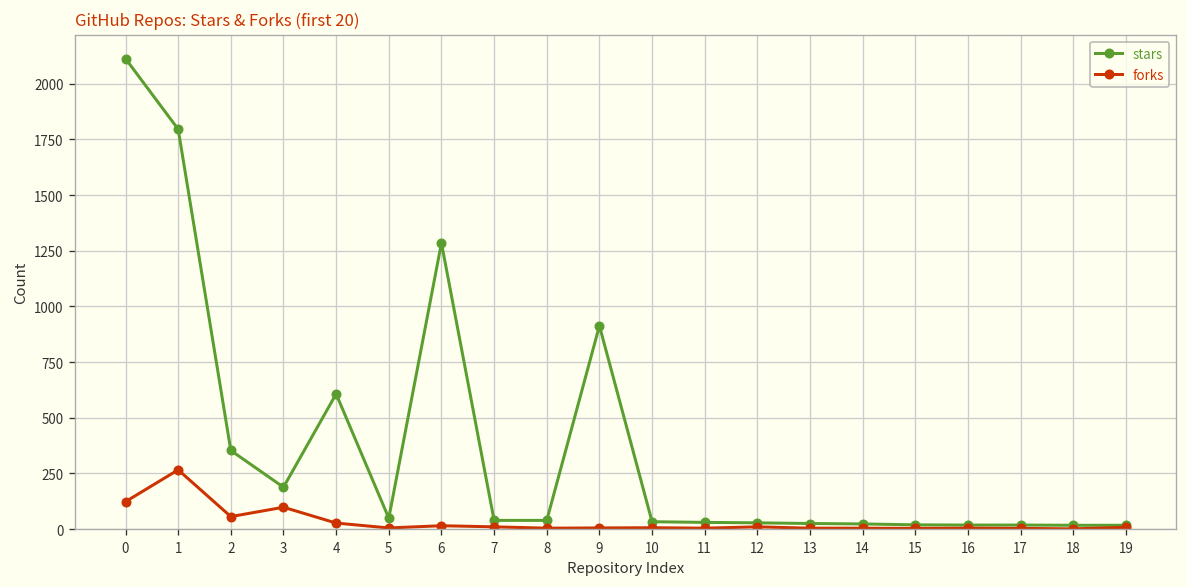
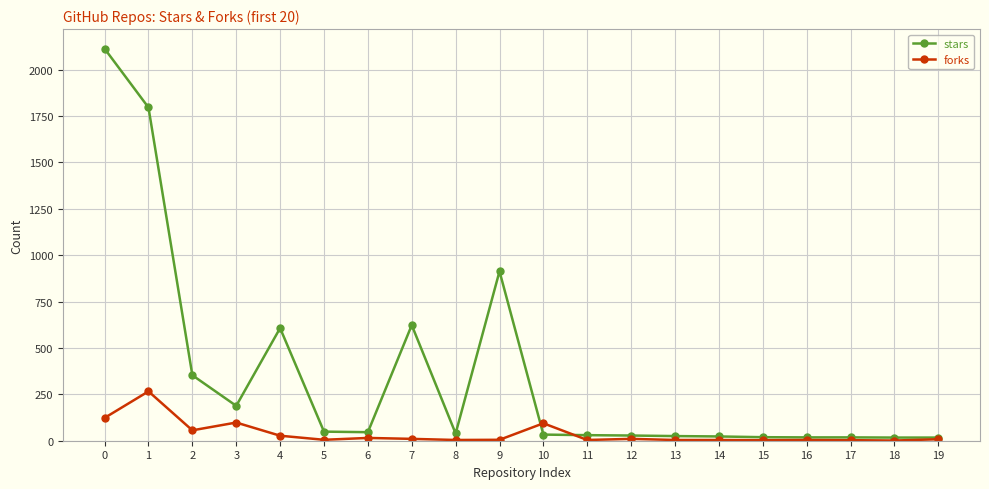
stars, 6: 1290 -> 50
stars, 7: 40 -> 620
forks, 10: 10 -> 90
